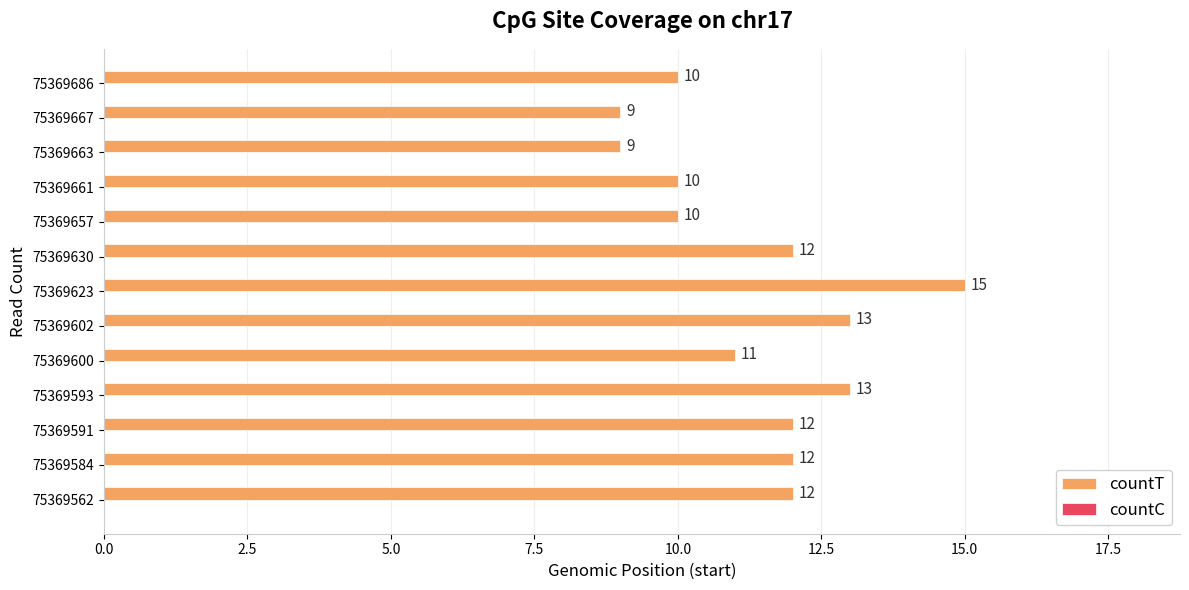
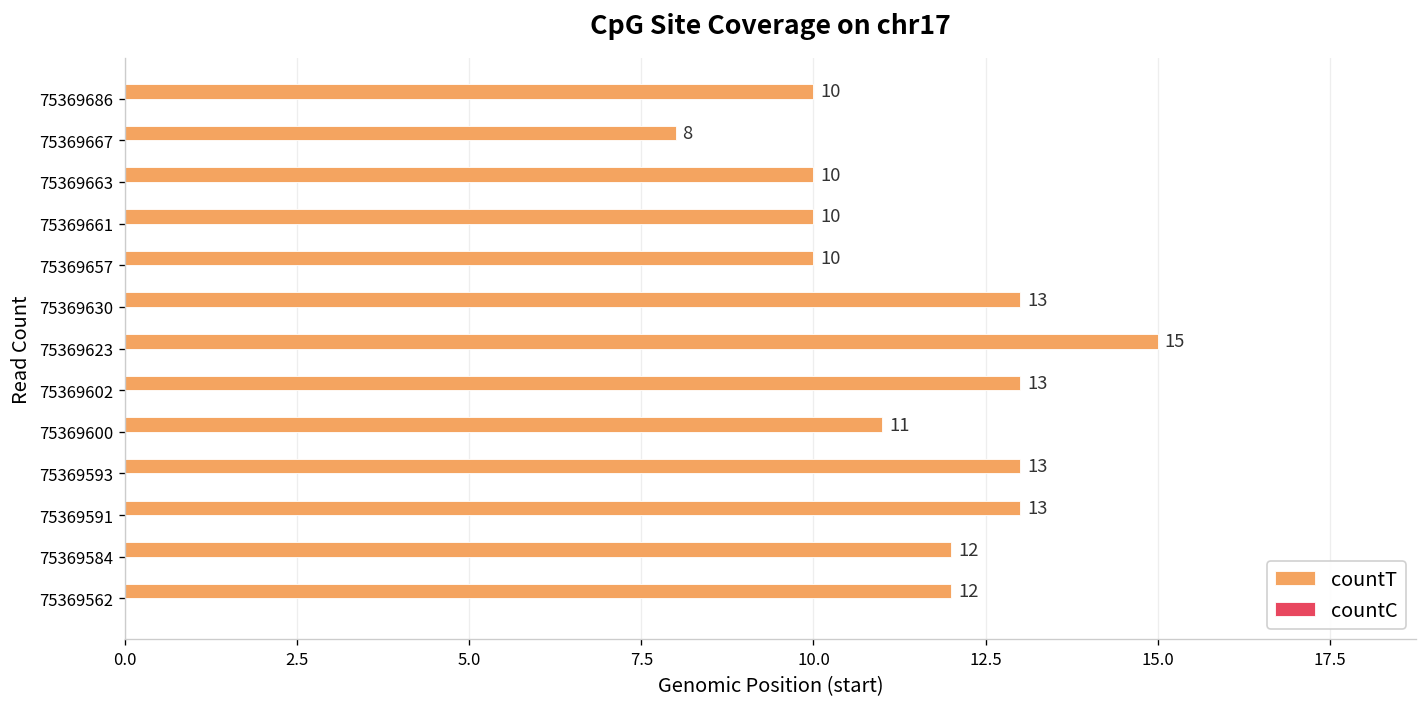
countT, 75369667: 9 -> 8
countT, 75369663: 9 -> 10
countT, 75369630: 12 -> 13
countT, 75369591: 12 -> 13
